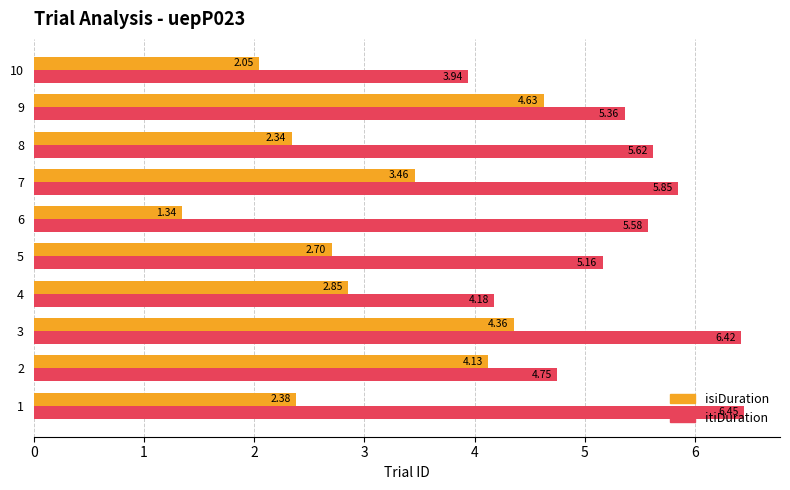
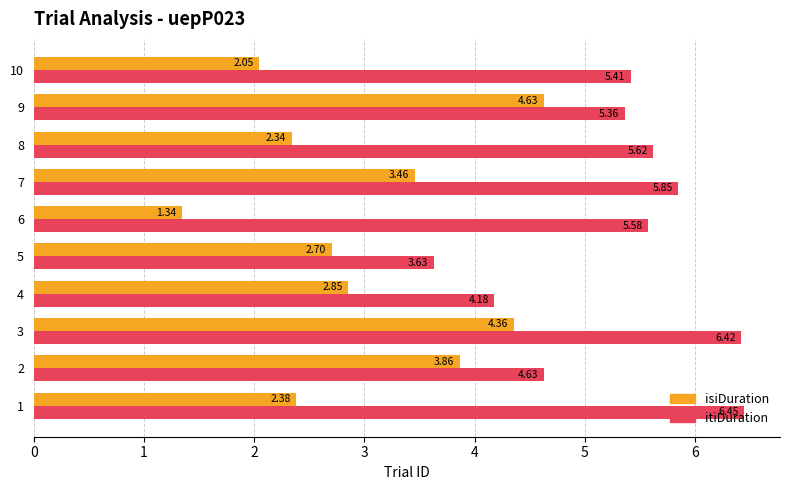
itiDuration, 10: 3.94 -> 5.41
itiDuration, 5: 5.16 -> 3.63
isiDuration, 2: 4.13 -> 3.86
itiDuration, 2: 4.75 -> 4.63
